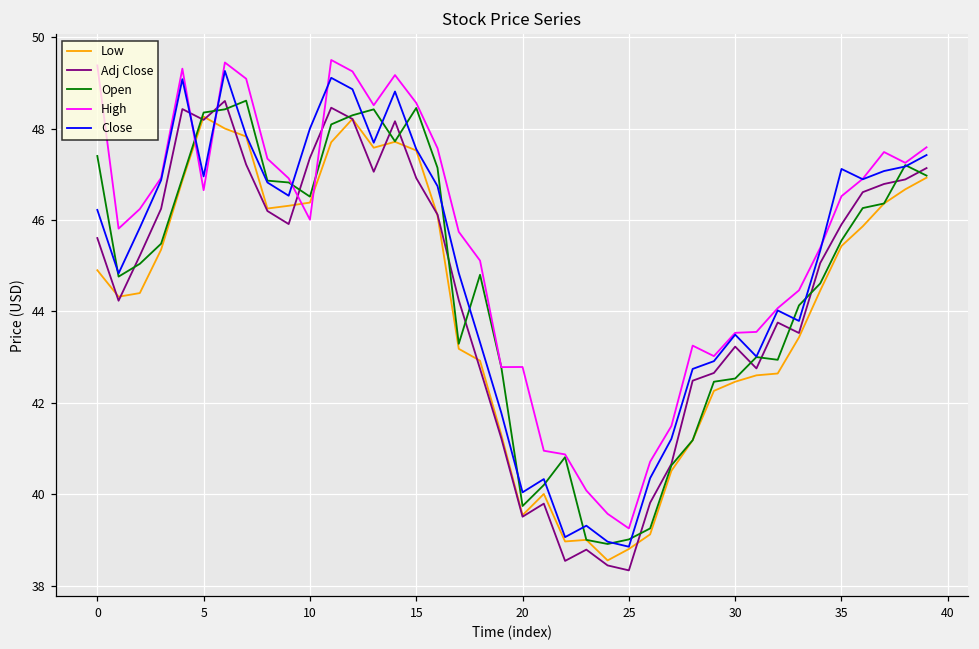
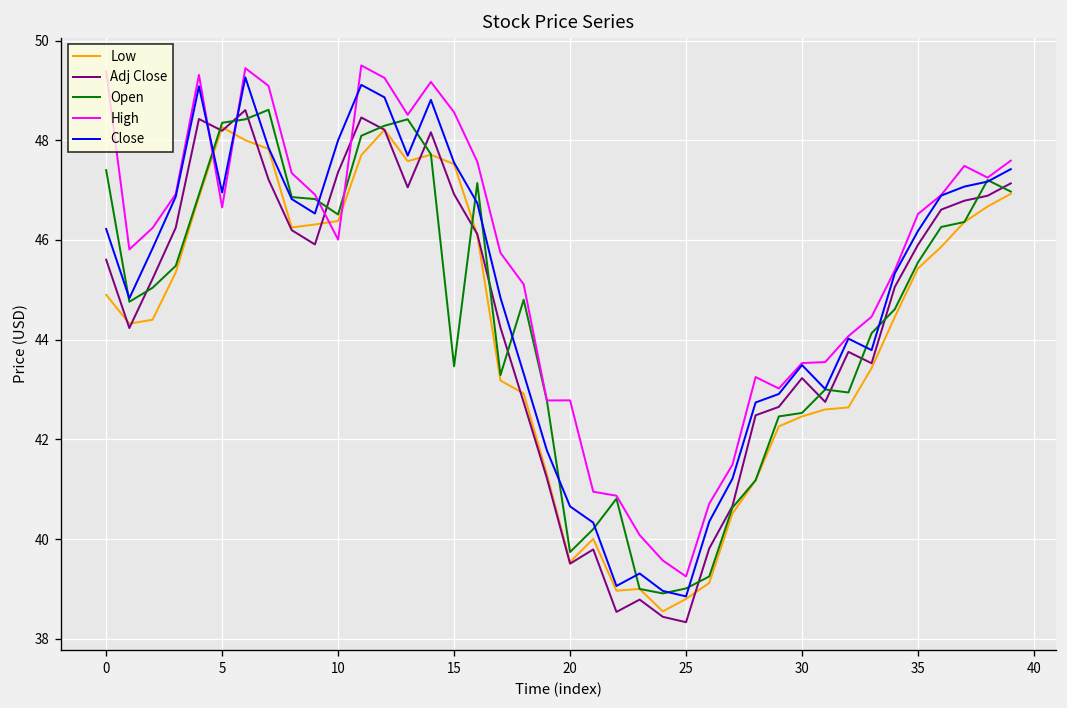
Open, 15: 48.5 -> 43.5
Close, 20: 40.0 -> 40.7
Close, 35: 47.1 -> 46.2
